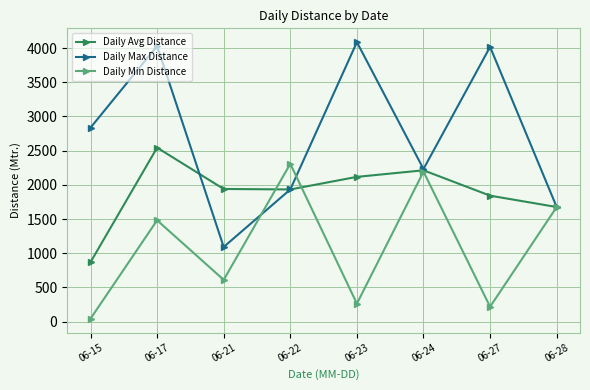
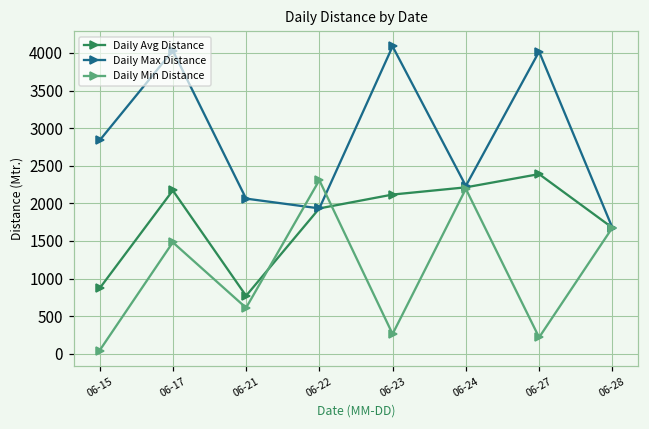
Daily Avg Distance, 06-17: 2500 -> 2200
Daily Avg Distance, 06-21: 1900 -> 800
Daily Max Distance, 06-21: 1100 -> 2100
Daily Avg Distance, 06-27: 1800 -> 2400
